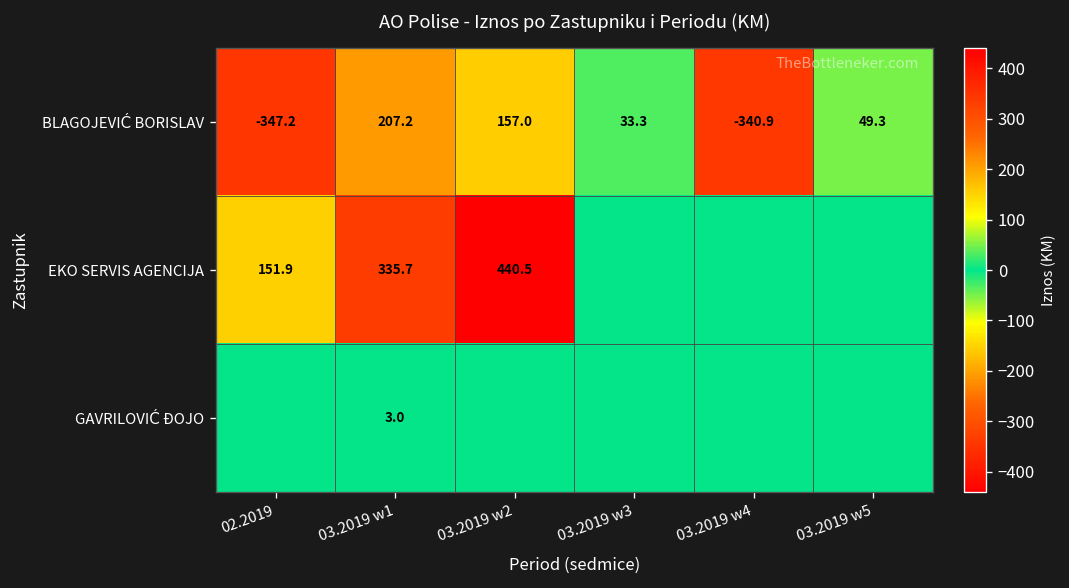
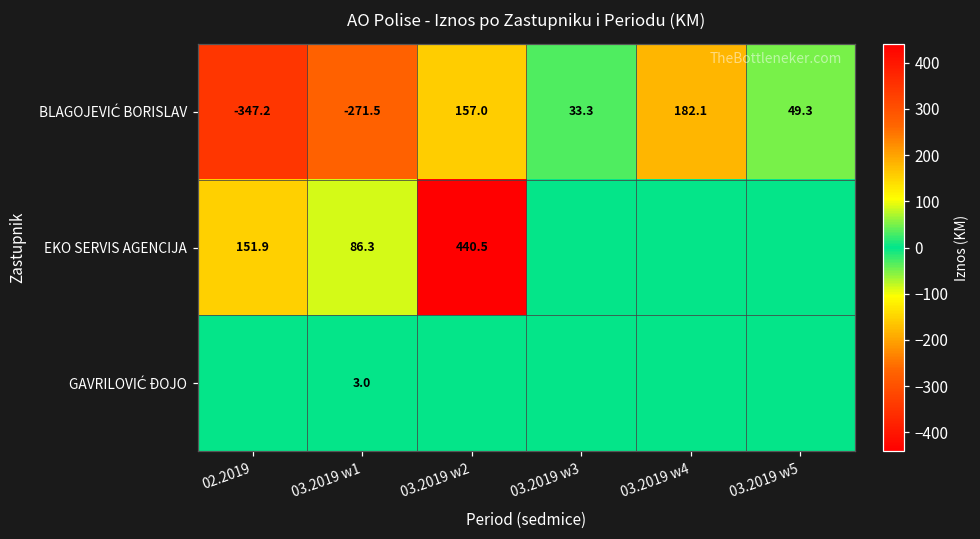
BLAGOJEVIĆ BORISLAV, 03.2019 w1: 207.2 -> -271.5
BLAGOJEVIĆ BORISLAV, 03.2019 w4: -340.9 -> 182.1
EKO SERVIS AGENCIJA, 03.2019 w1: 335.7 -> 86.3
